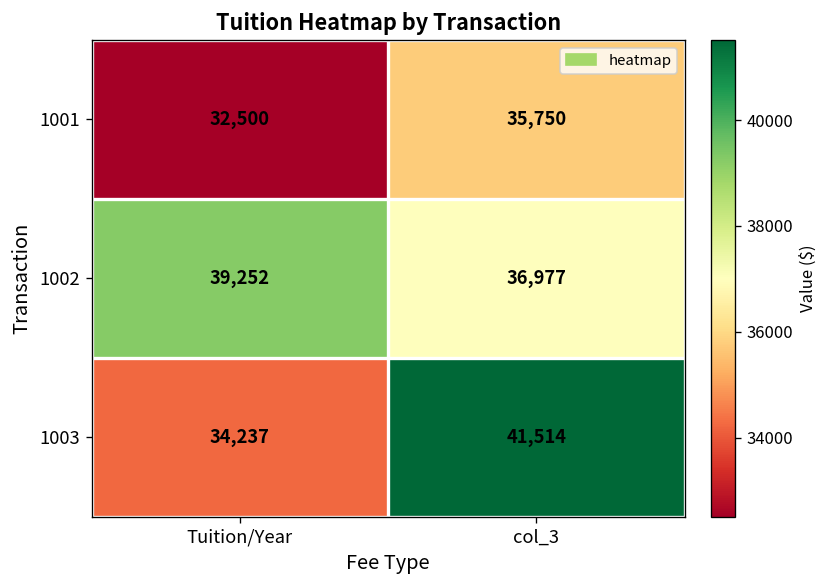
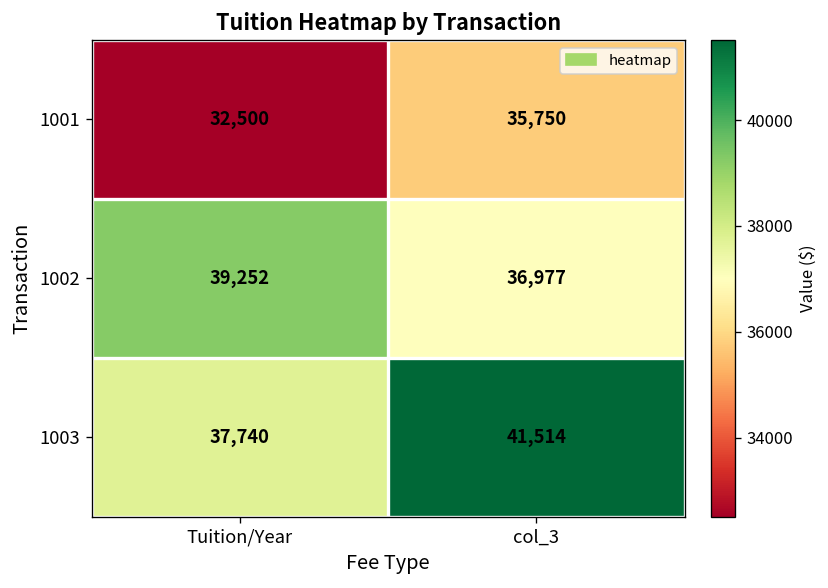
1003, Tuition/Year: 34,237 -> 37,740
